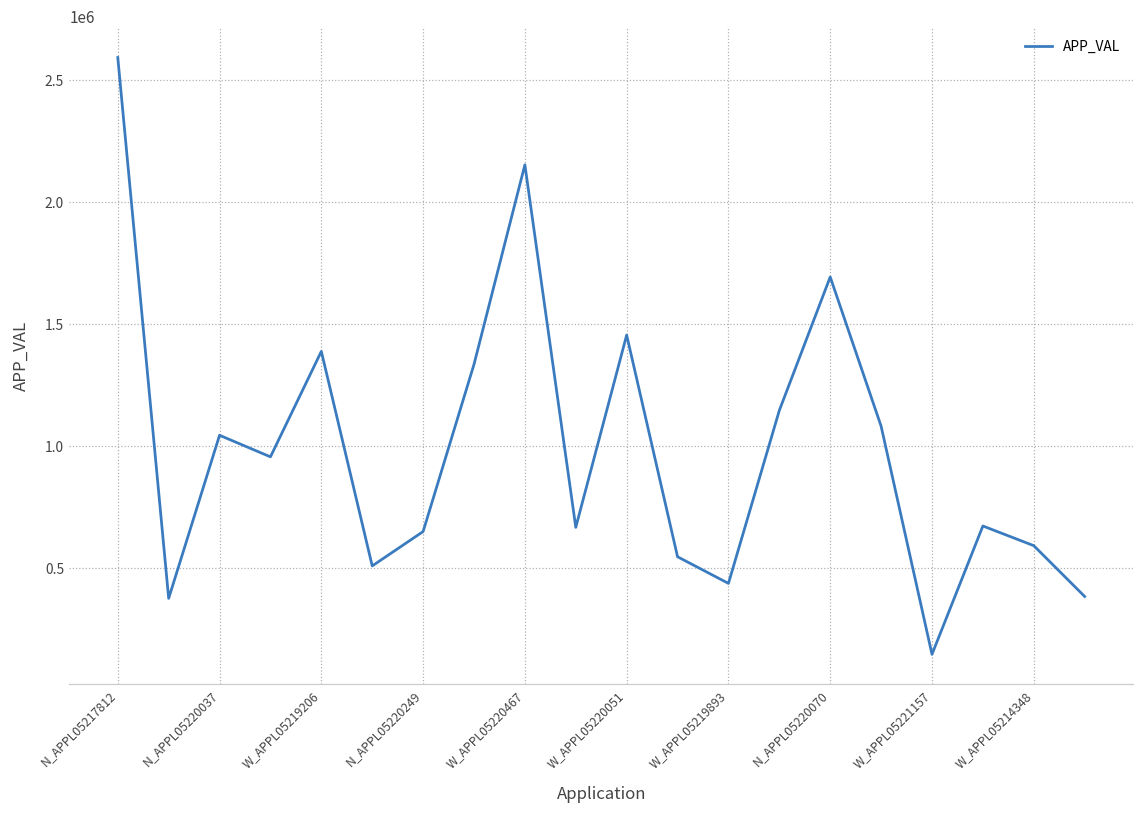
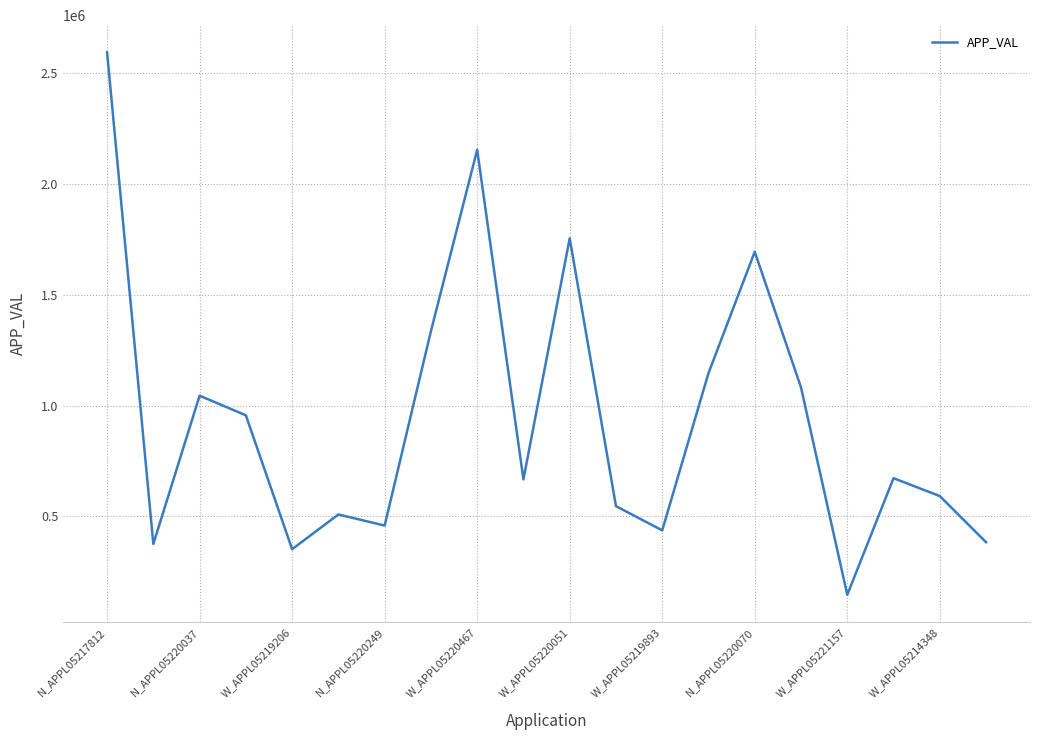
W_APPL05219206: 1390000 -> 350000
N_APPL05220249: 650000 -> 460000
W_APPL05220051: 1460000 -> 1750000
